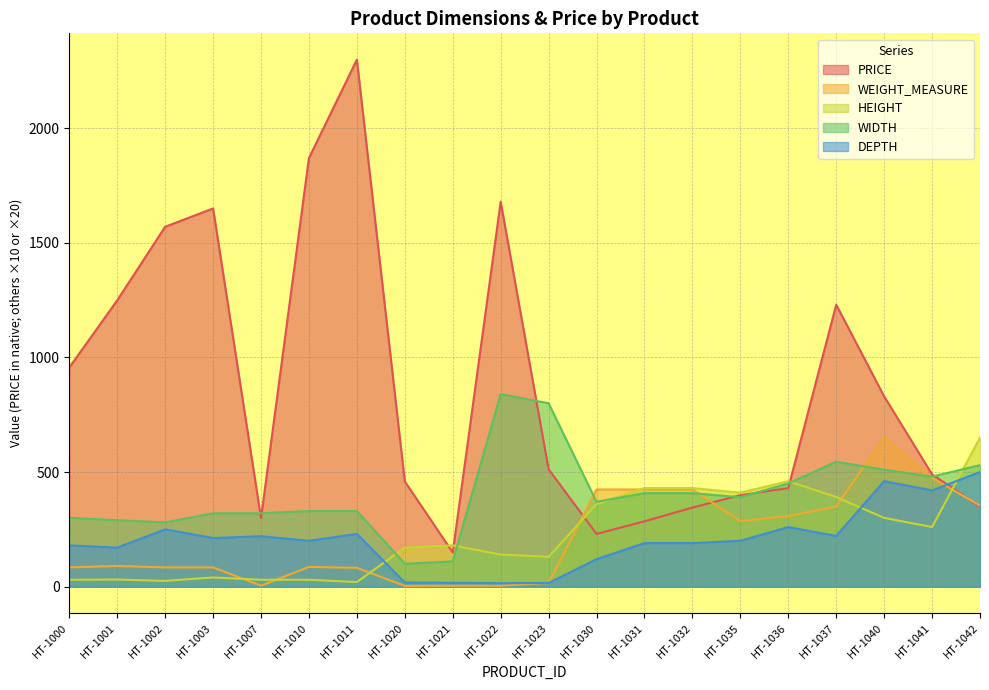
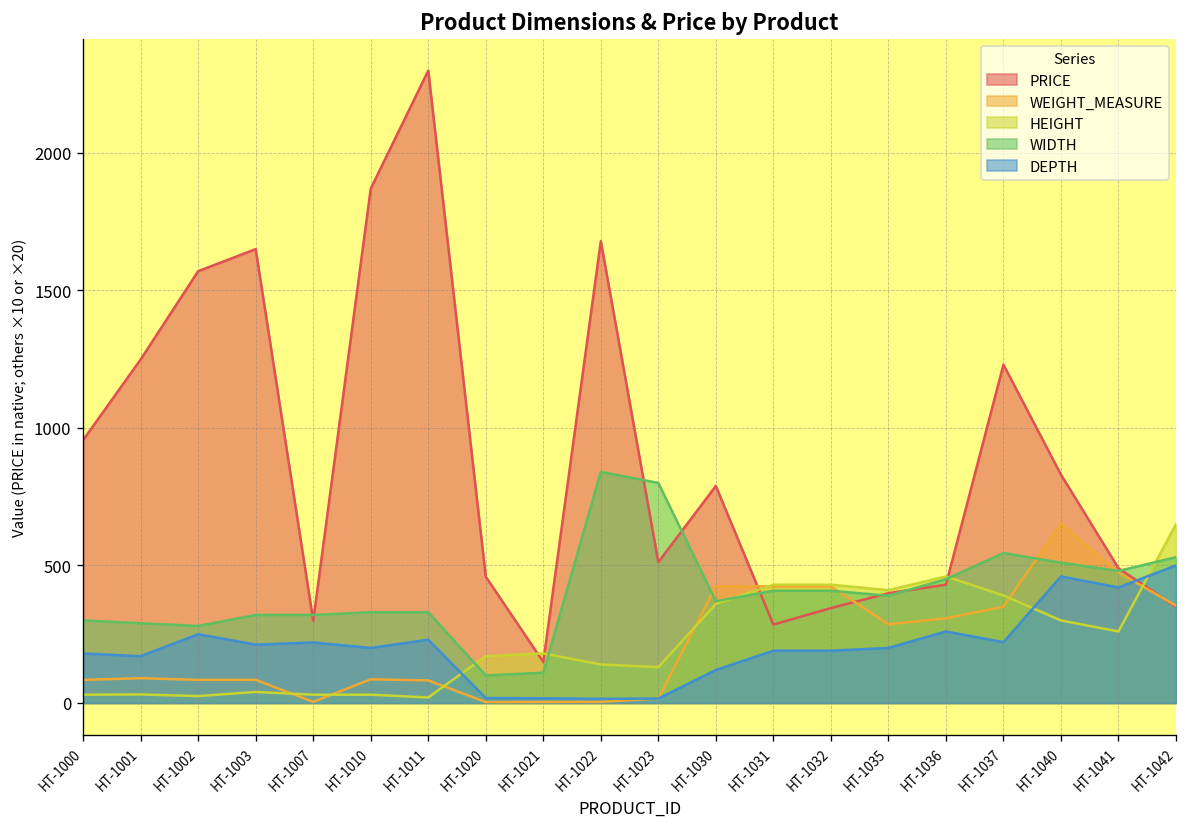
PRICE, HT-1030: 230 -> 790
